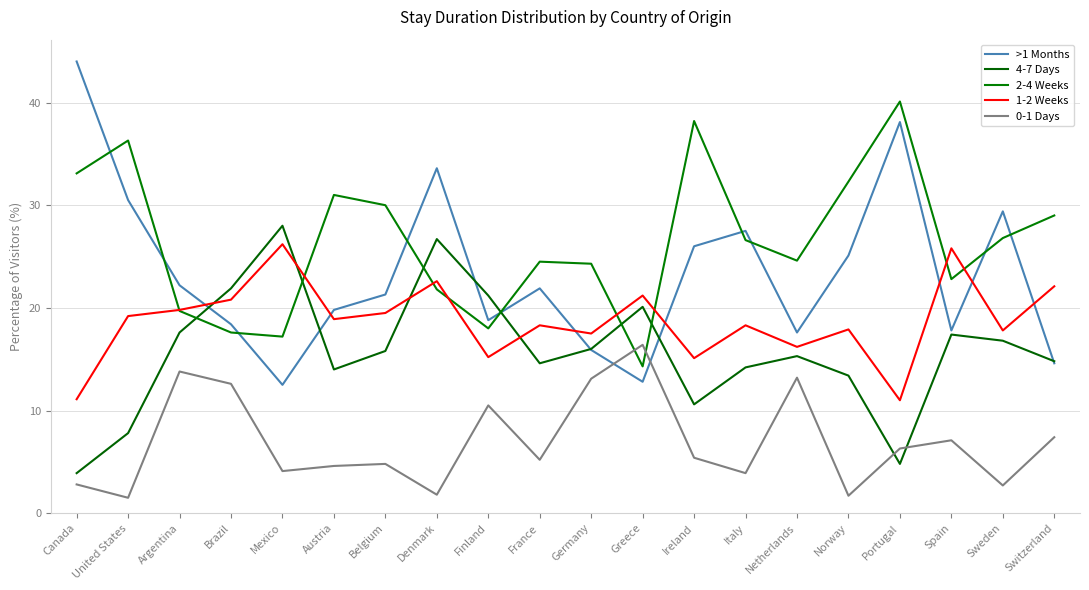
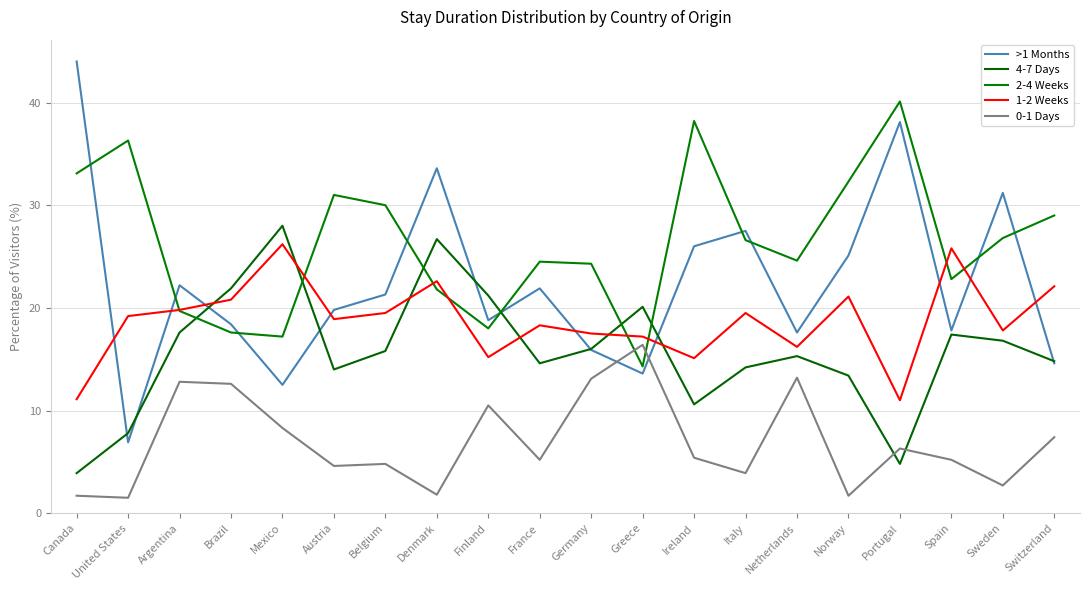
0-1 Days, Canada: 2.8 -> 1.7
>1 Months, United States: 30.5 -> 6.9
0-1 Days, Argentina: 13.8 -> 12.8
0-1 Days, Mexico: 4.1 -> 8.3
>1 Months, Greece: 12.8 -> 13.6
1-2 Weeks, Greece: 21.2 -> 17.2
1-2 Weeks, Italy: 18.3 -> 19.5
1-2 Weeks, Norway: 17.9 -> 21.1
0-1 Days, Spain: 7.1 -> 5.2
>1 Months, Sweden: 29.4 -> 31.2
